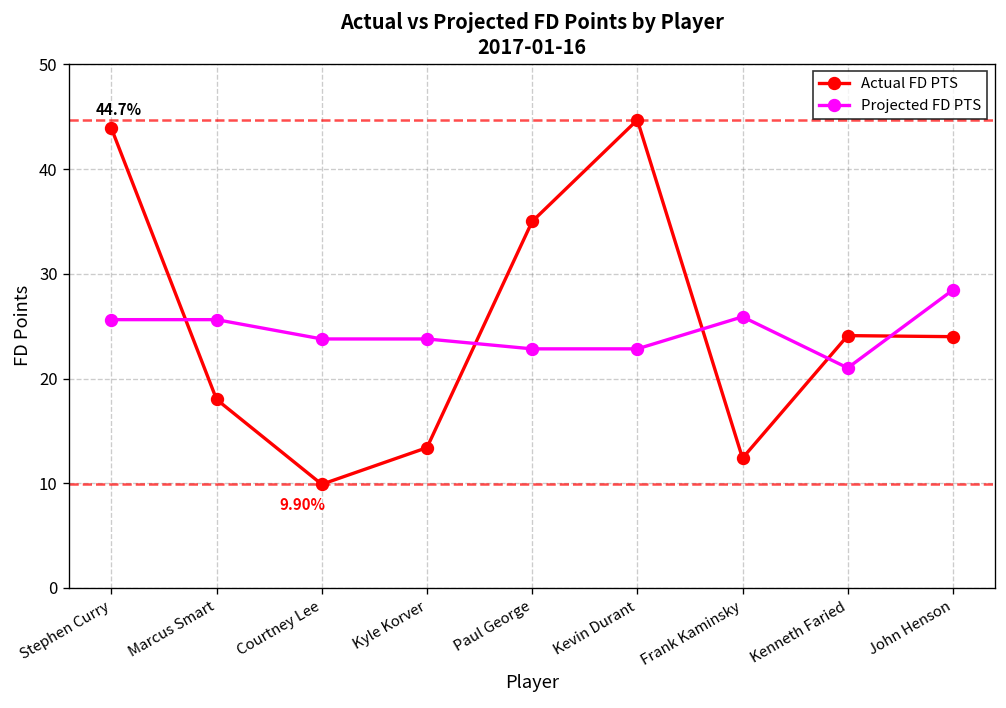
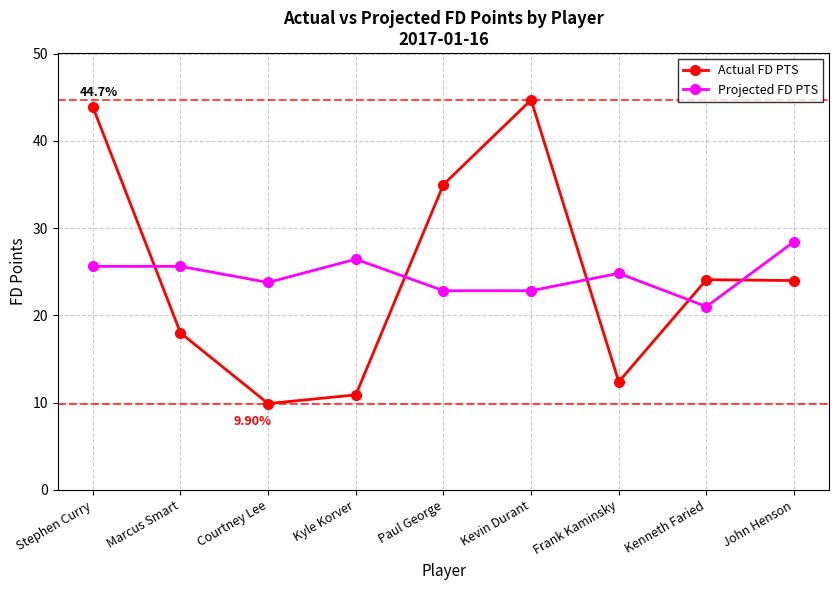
Actual FD PTS, Kyle Korver: 13 -> 11
Projected FD PTS, Kyle Korver: 24 -> 26
Projected FD PTS, Frank Kaminsky: 26 -> 25
